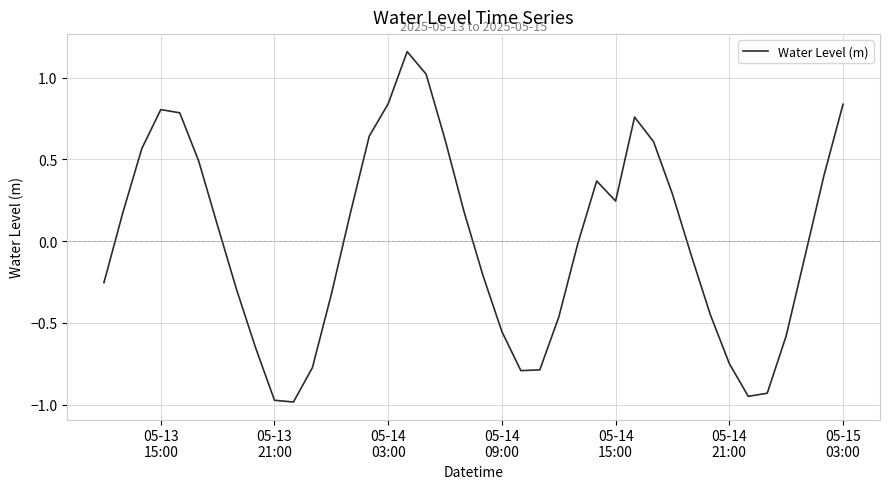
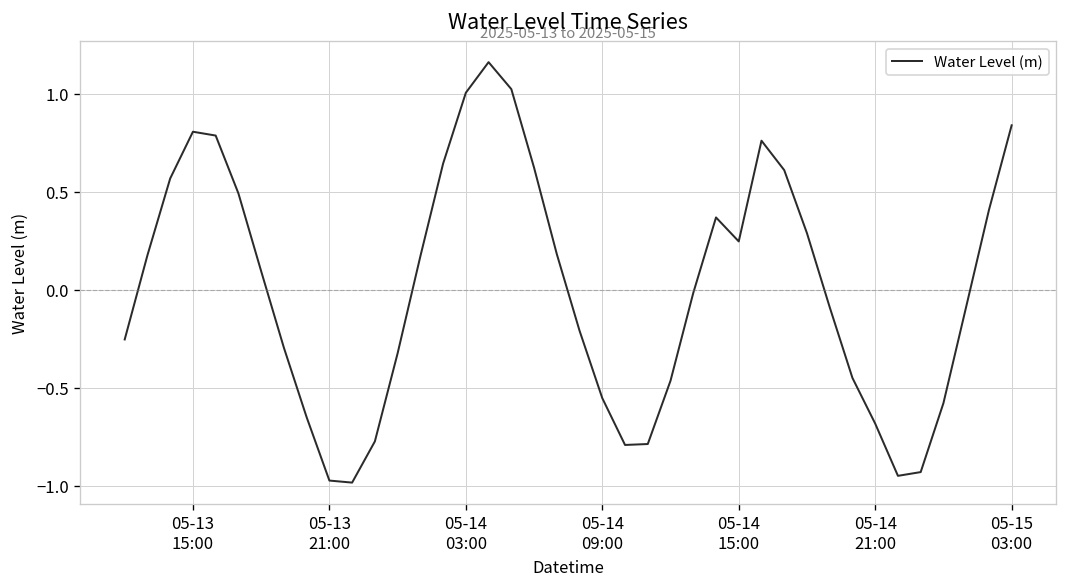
05-14 03:00: 0.84 -> 1.00
05-14 21:00: -0.75 -> -0.68
